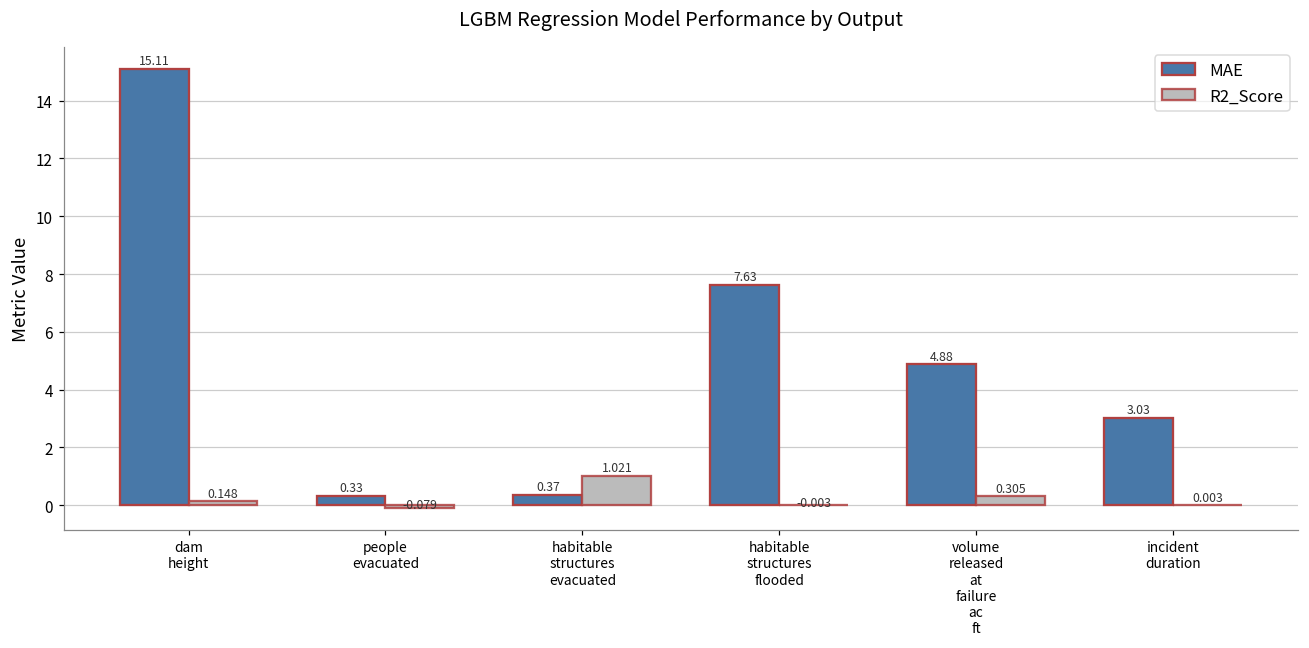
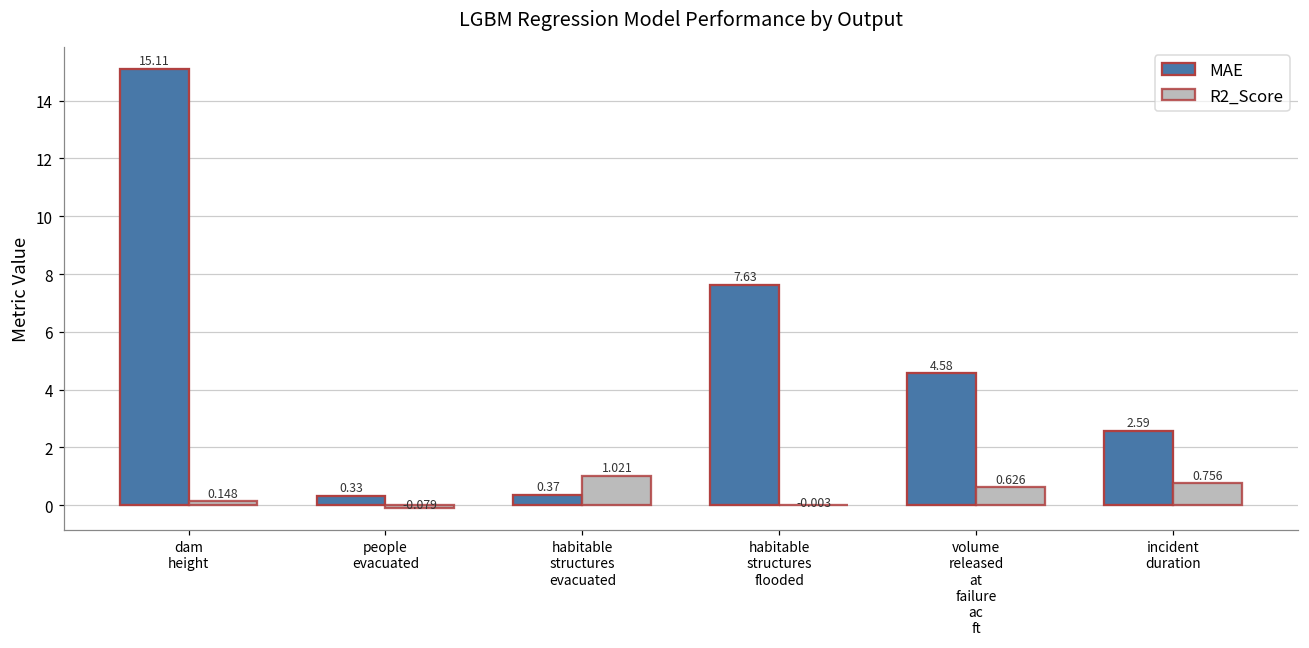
MAE, volume released at failure ac ft: 4.88 -> 4.58
R2_Score, volume released at failure ac ft: 0.305 -> 0.626
MAE, incident duration: 3.03 -> 2.59
R2_Score, incident duration: 0.003 -> 0.756
